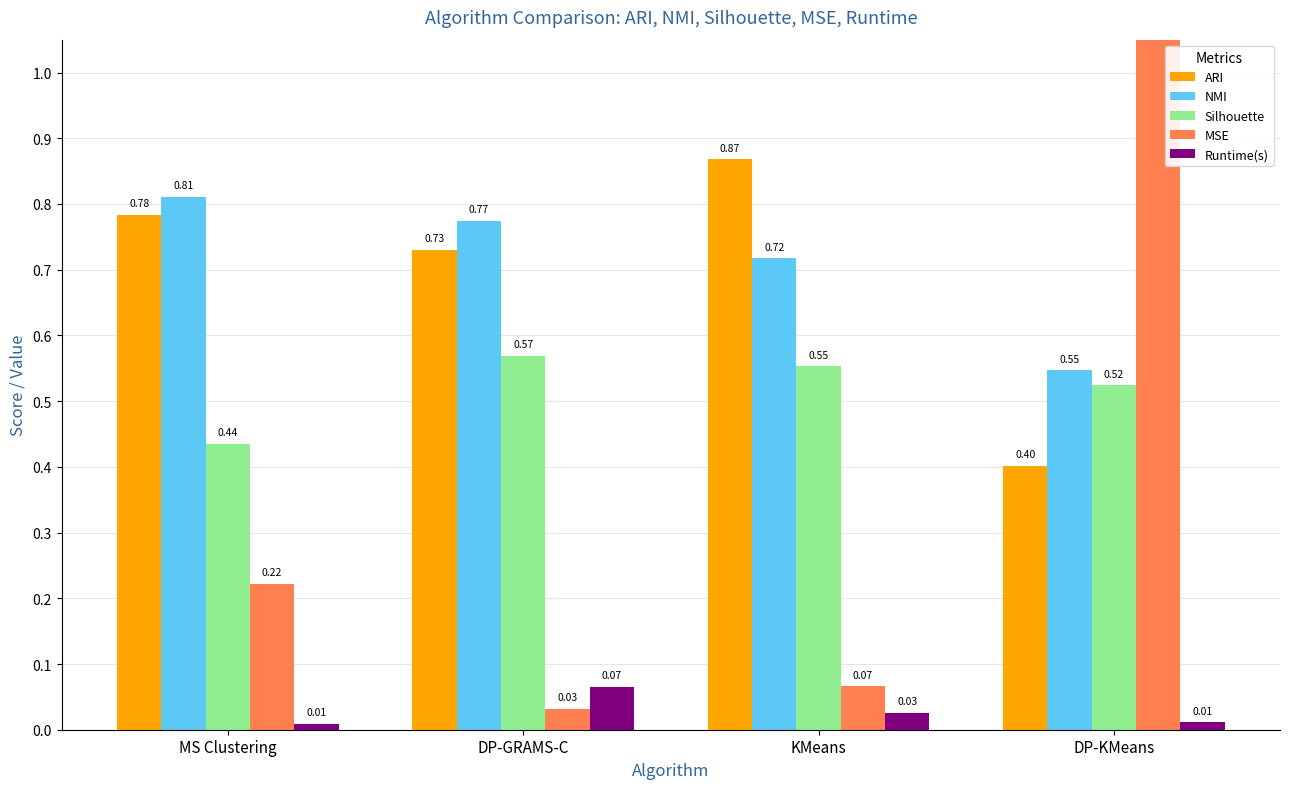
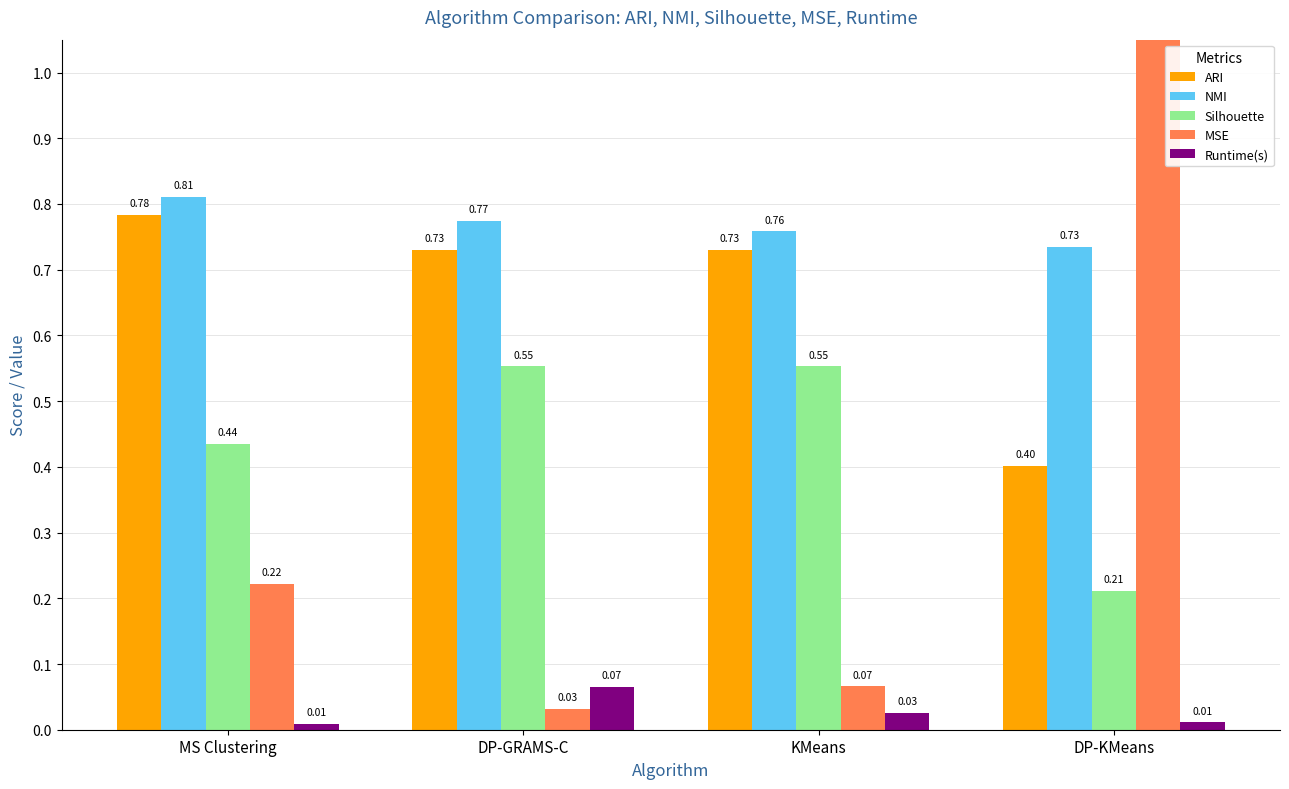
Silhouette, DP-GRAMS-C: 0.57 -> 0.55
ARI, KMeans: 0.87 -> 0.73
NMI, KMeans: 0.72 -> 0.76
NMI, DP-KMeans: 0.55 -> 0.73
Silhouette, DP-KMeans: 0.52 -> 0.21
